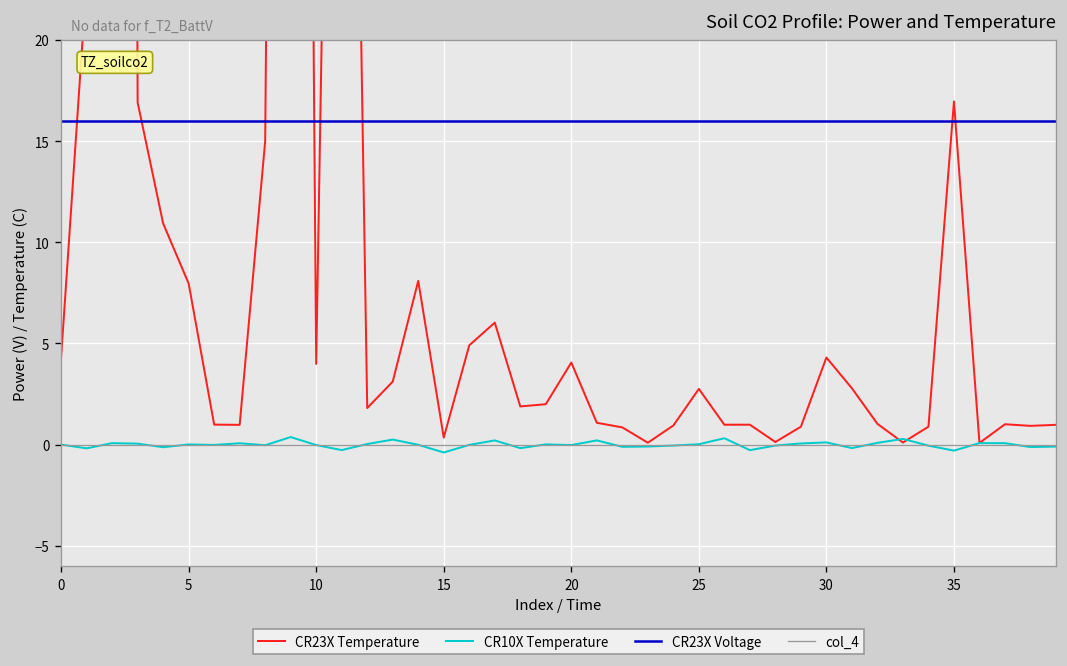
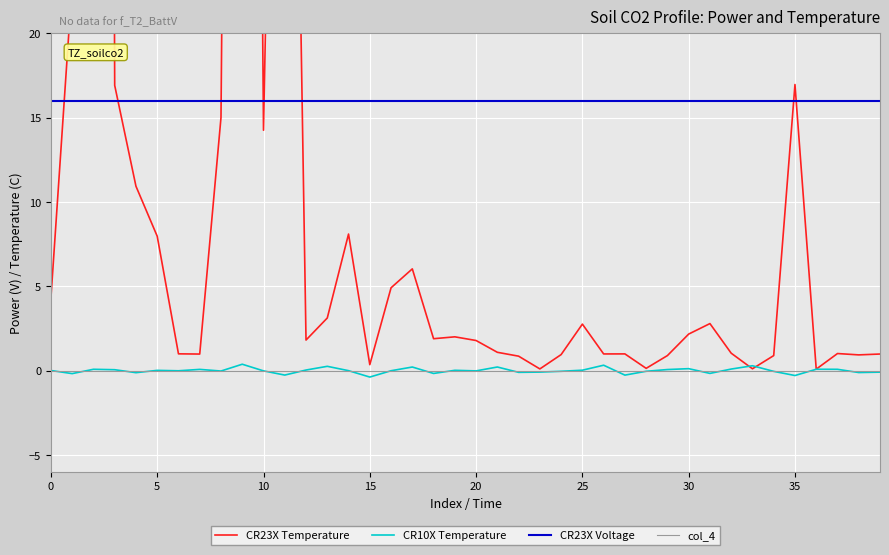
CR23X Temperature, 10: 4.0 -> 14.3
CR23X Temperature, 20: 4.1 -> 1.8
CR23X Temperature, 30: 4.3 -> 2.2
